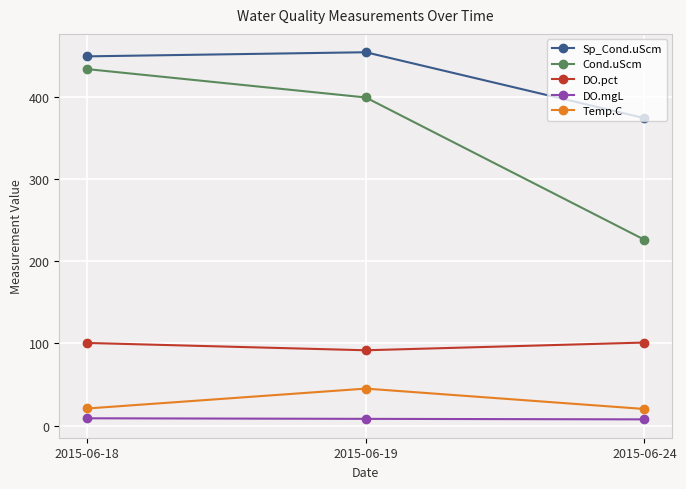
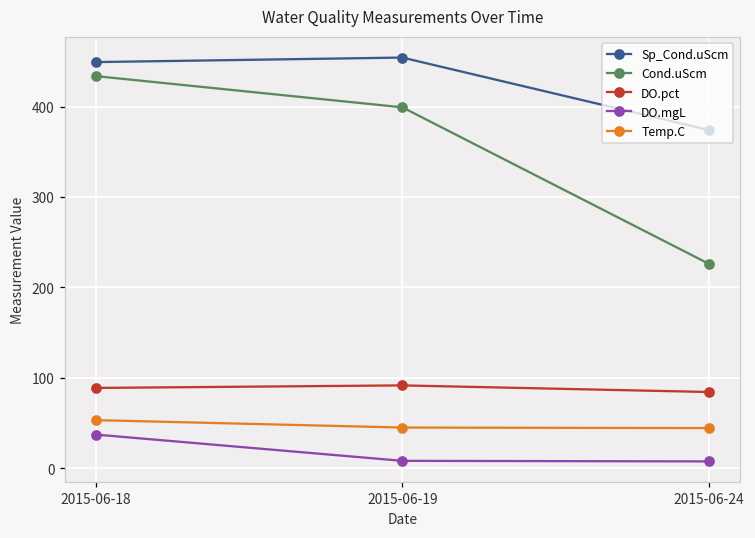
DO.pct, 2015-06-18: 100 -> 90
DO.mgL, 2015-06-18: 10 -> 40
Temp.C, 2015-06-18: 20 -> 50
DO.pct, 2015-06-24: 100 -> 80
Temp.C, 2015-06-24: 20 -> 40
